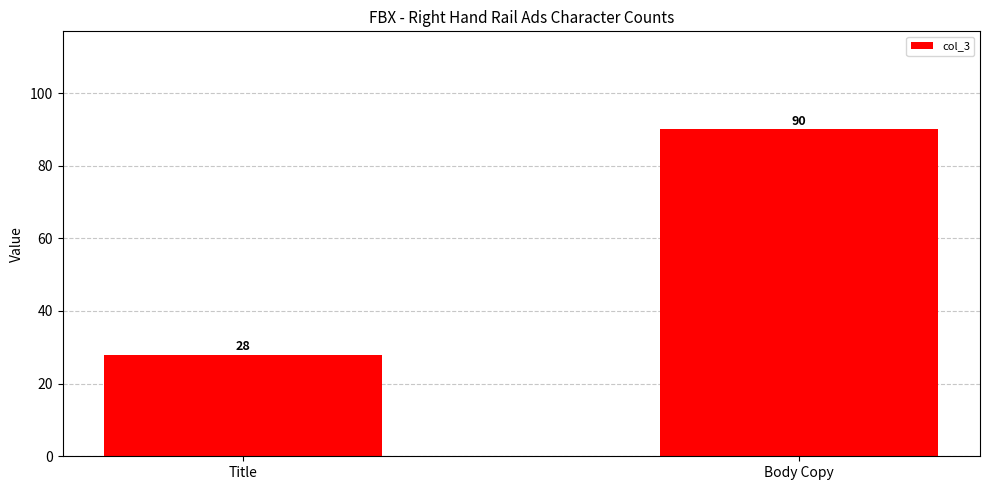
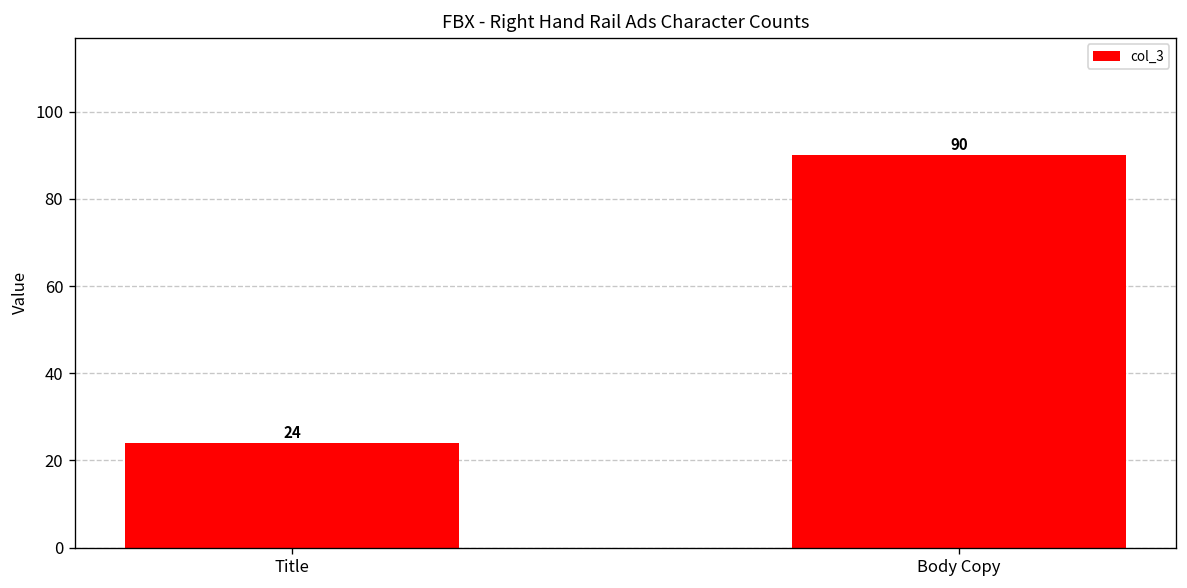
Title: 28 -> 24
